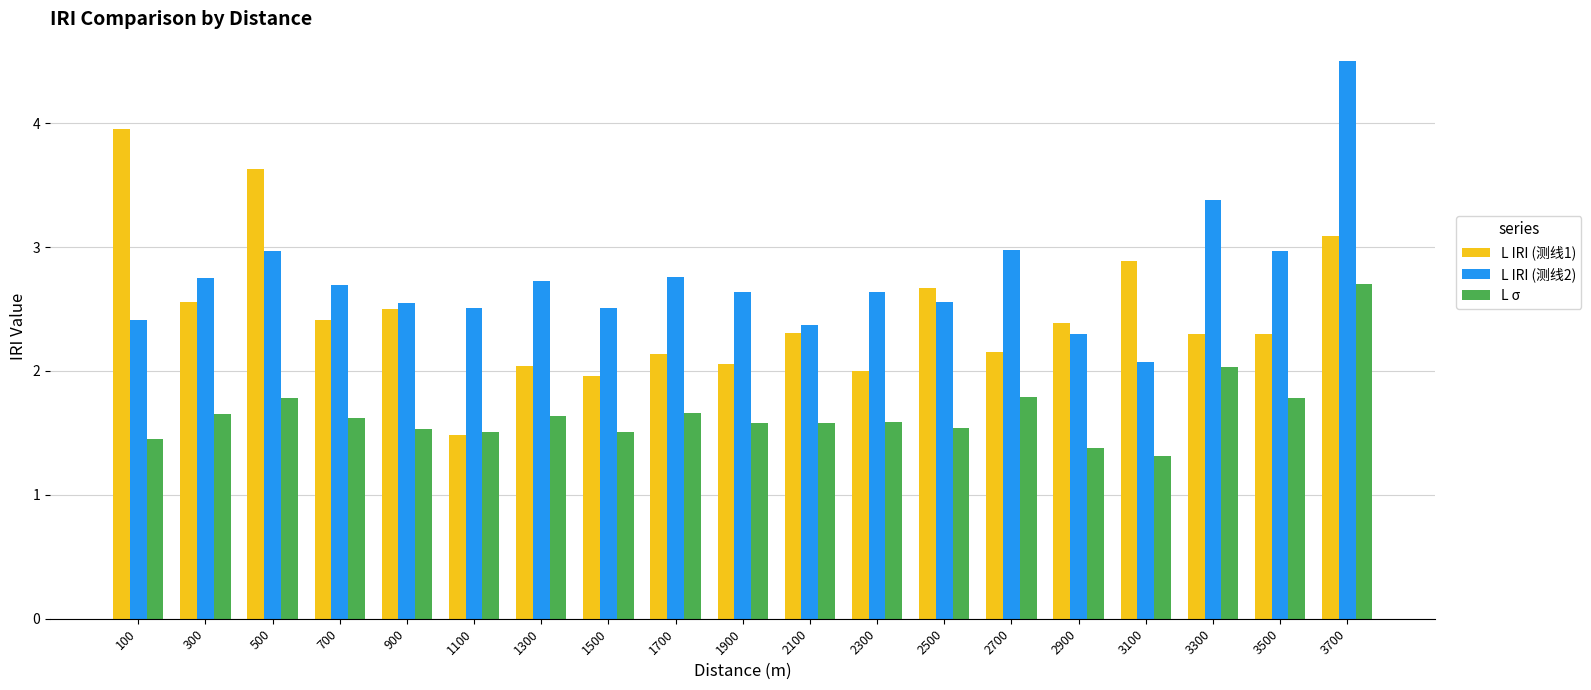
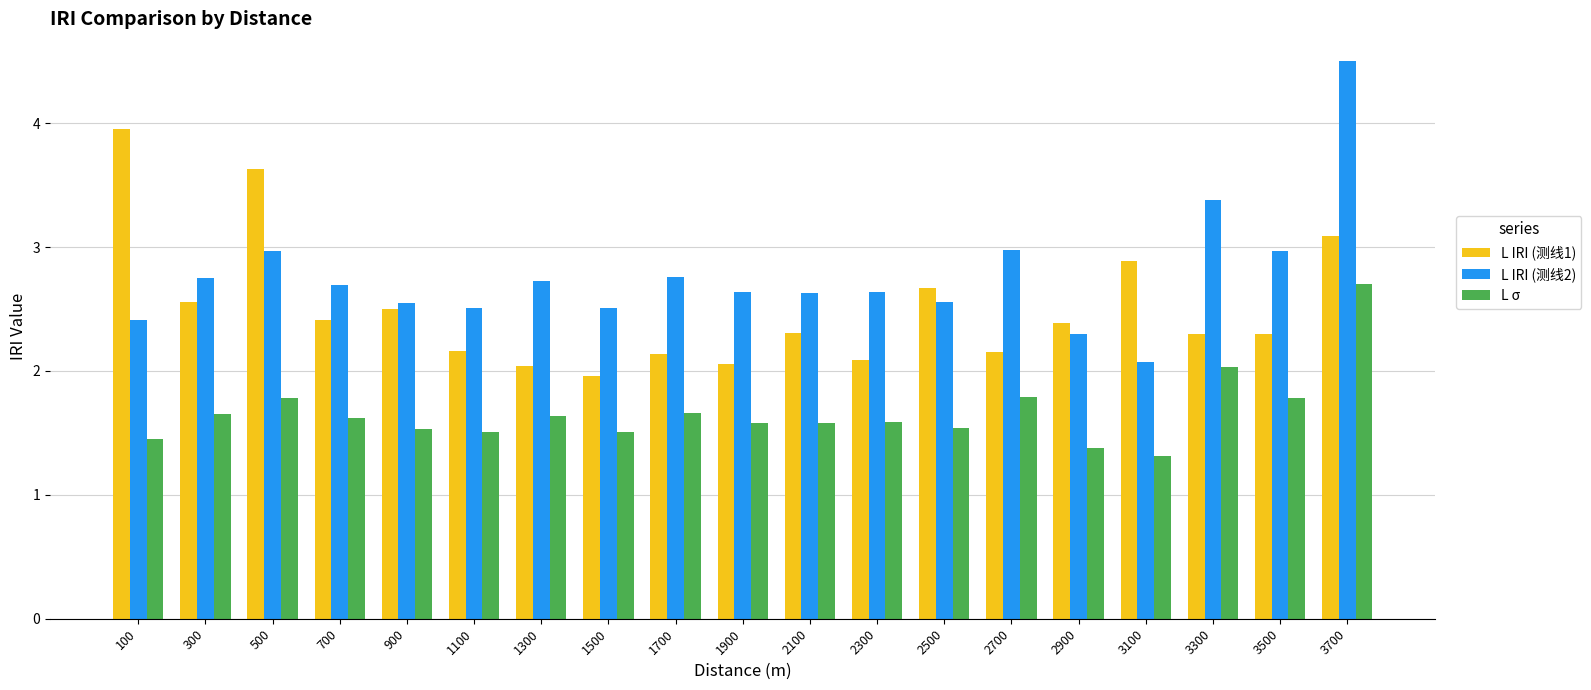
L IRI (测线1), 1100: 1.48 -> 2.16
L IRI (测线2), 2100: 2.37 -> 2.63
L IRI (测线1), 2300: 2.00 -> 2.09
